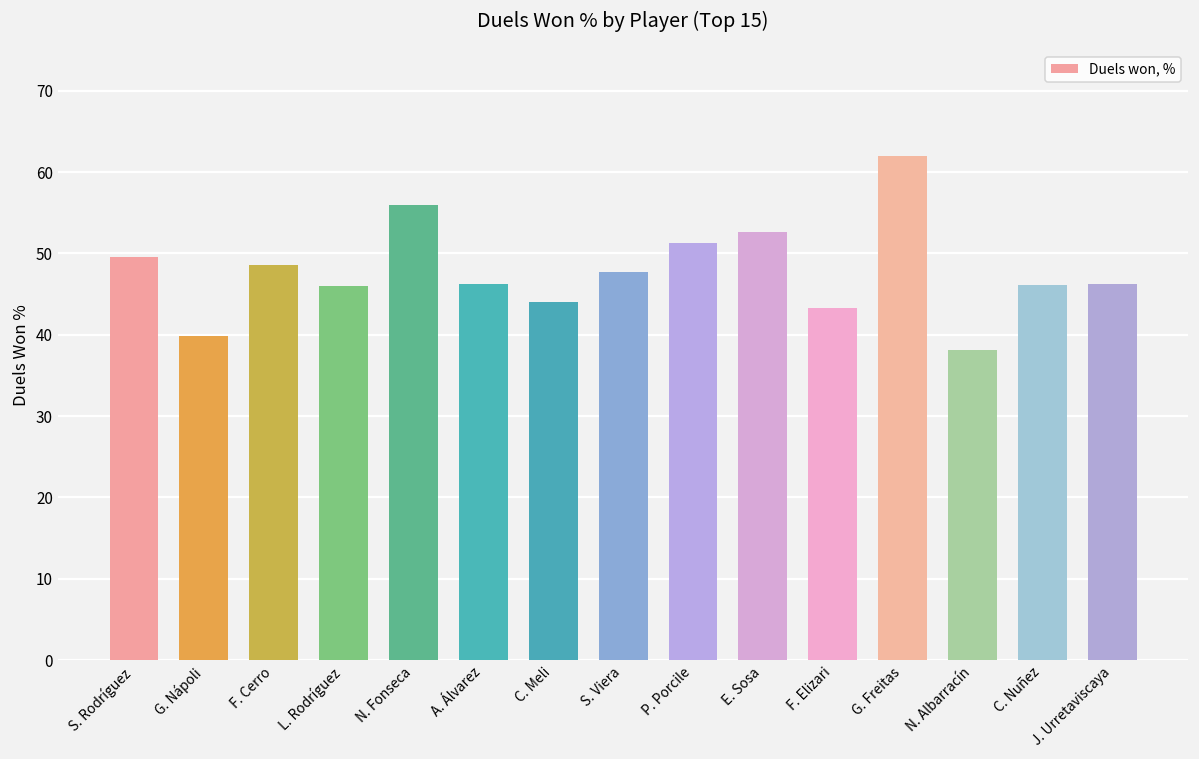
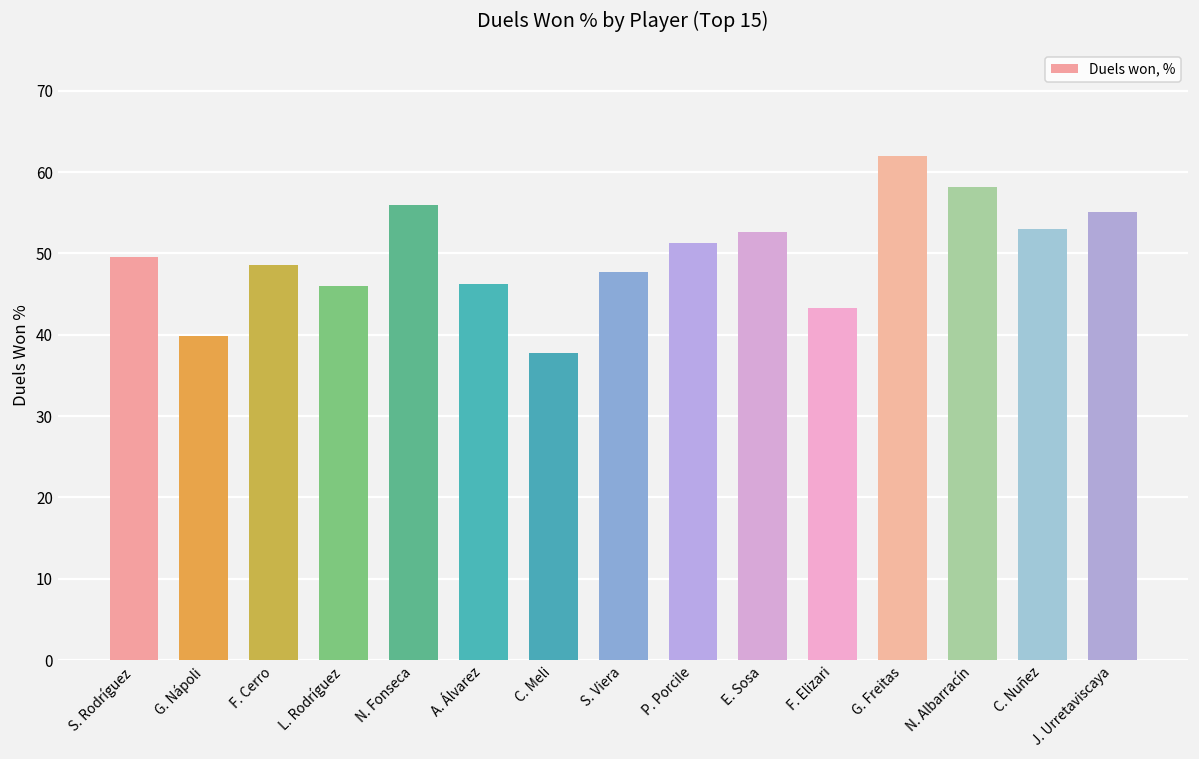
C. Meli: 44 -> 38
N. Albarracín: 38 -> 58
C. Nuñez: 46 -> 53
J. Urretaviscaya: 46 -> 55
